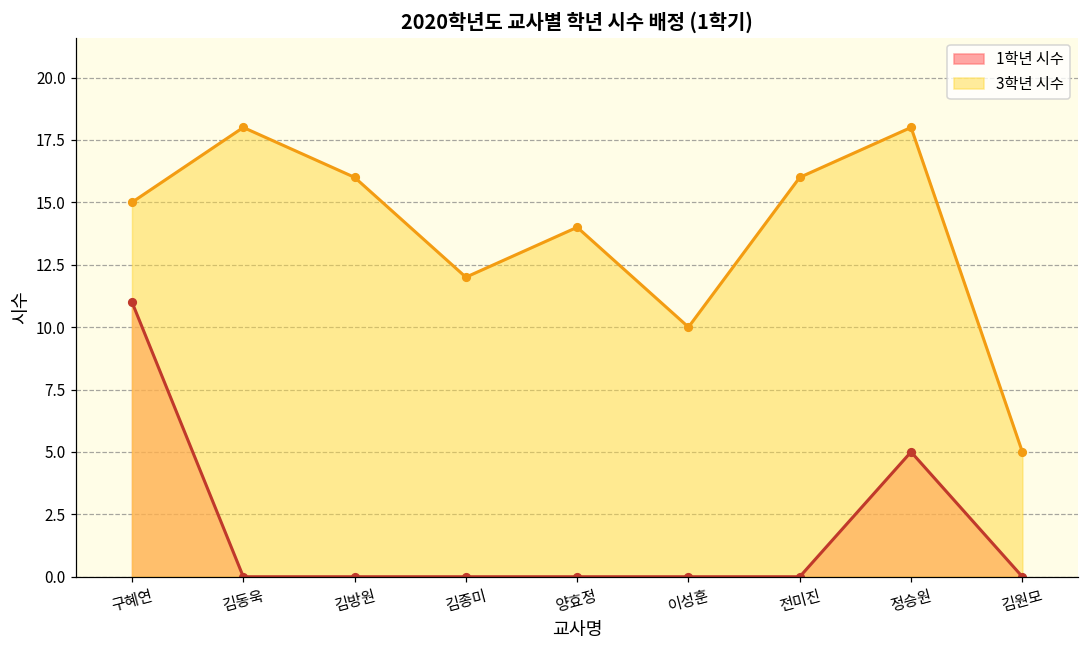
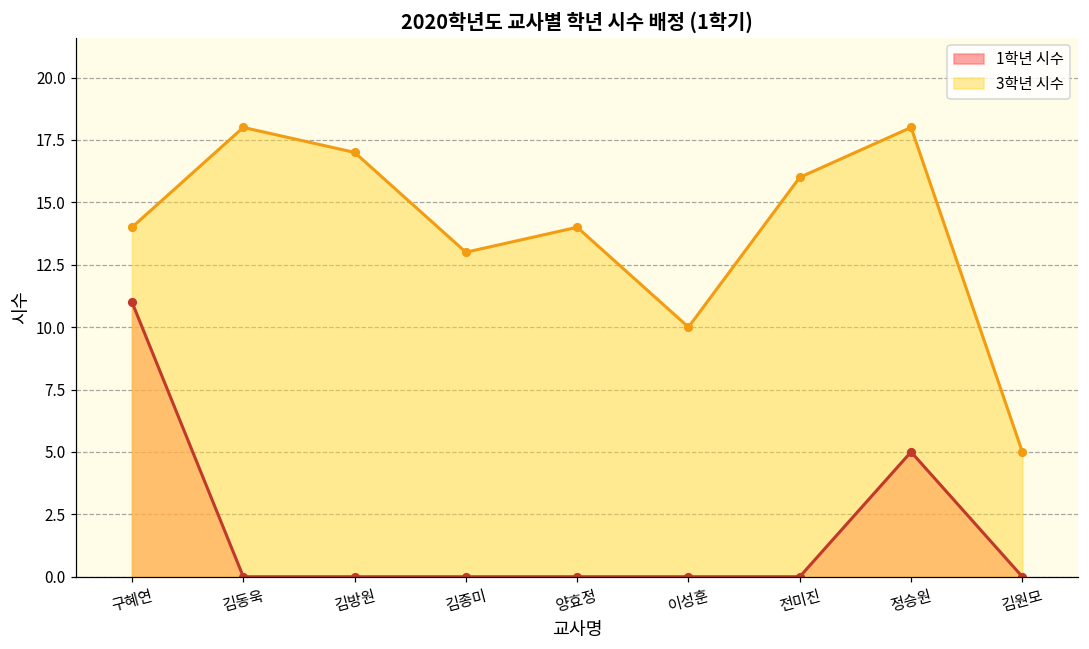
3학년 시수, 구혜연: 15 -> 14
3학년 시수, 김방원: 16 -> 17
3학년 시수, 김종미: 12 -> 13
